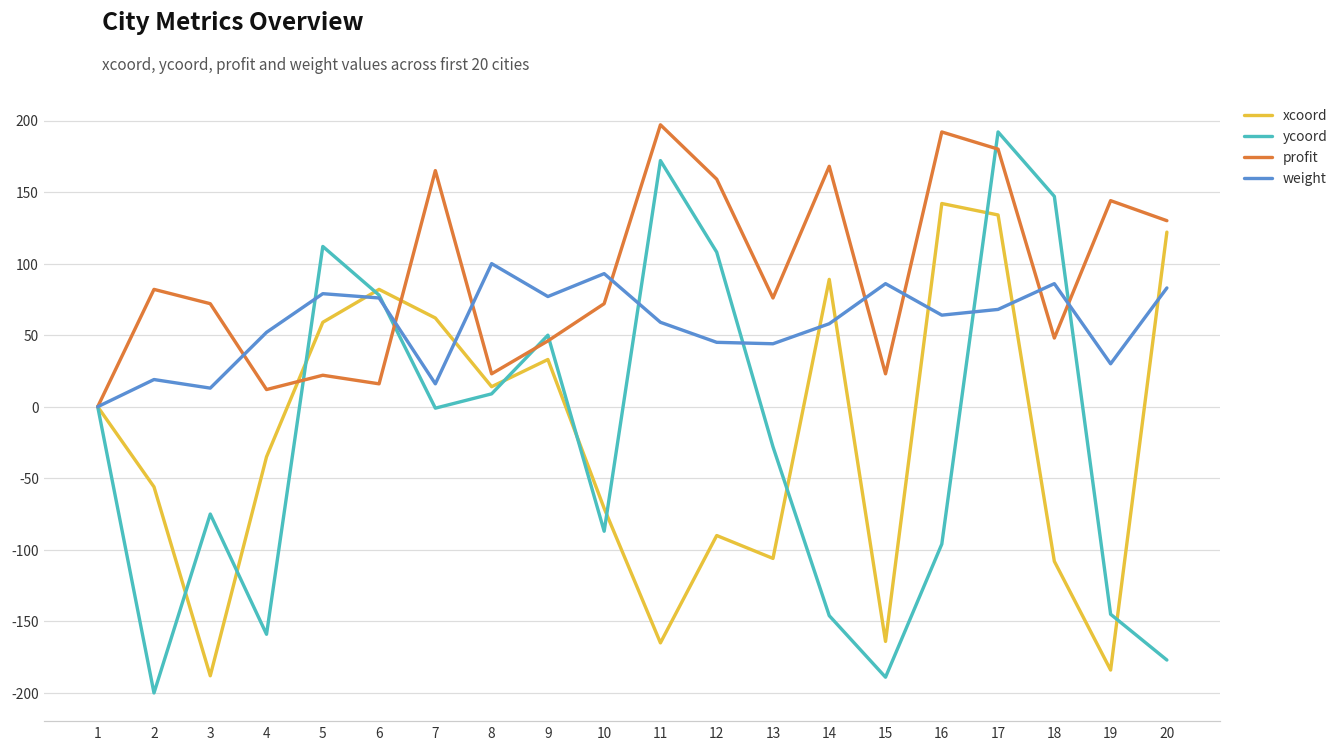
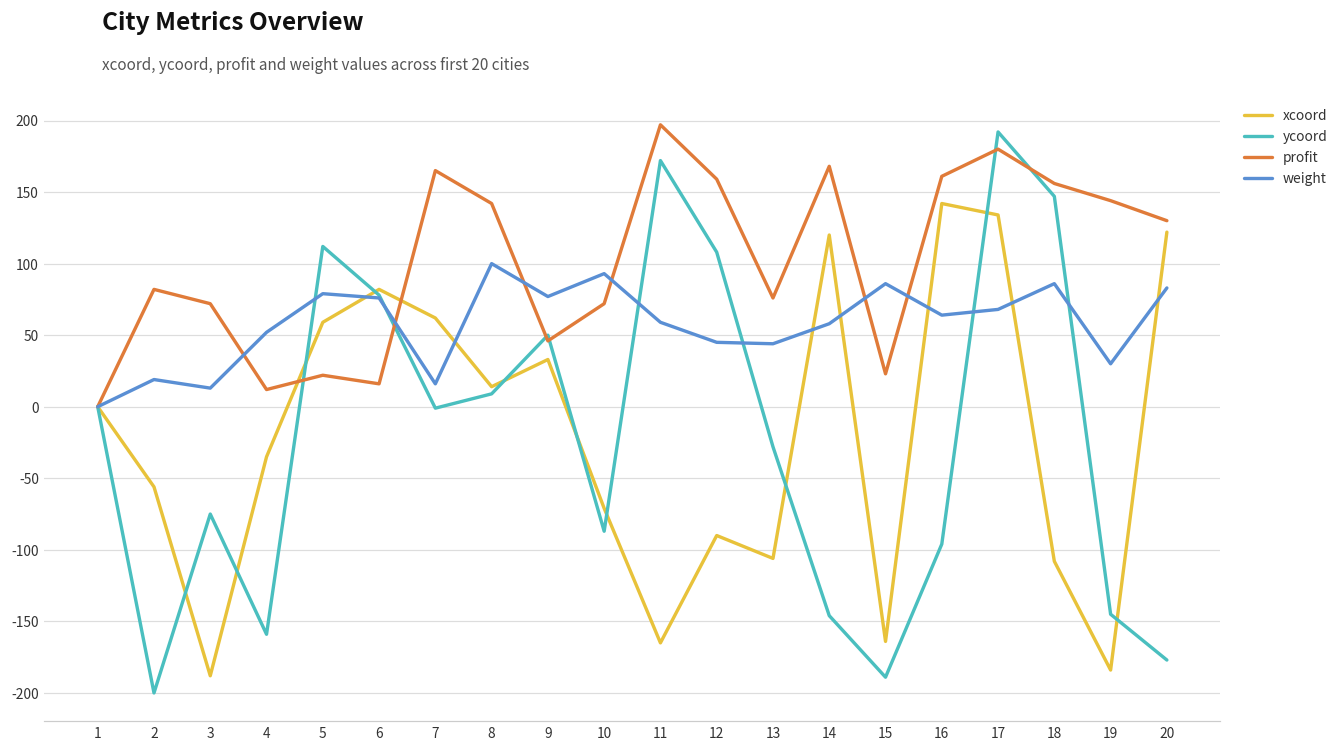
profit, 8: 23 -> 142
xcoord, 14: 89 -> 120
profit, 16: 192 -> 161
profit, 18: 48 -> 156
